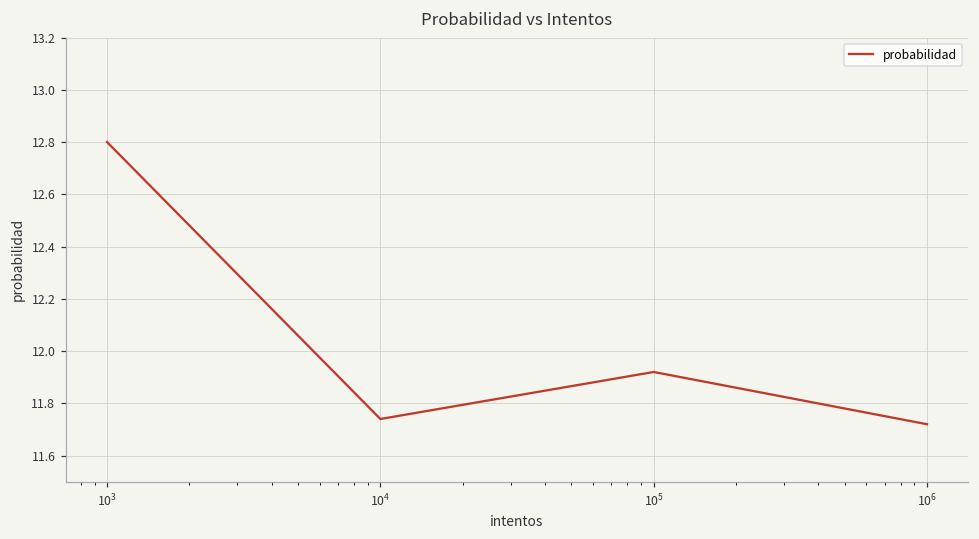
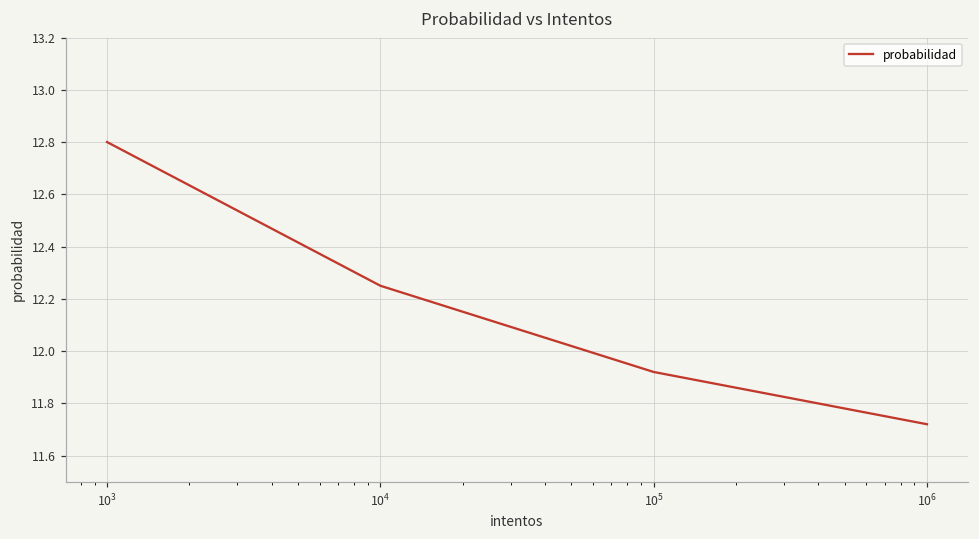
10^4: 11.74 -> 12.25
